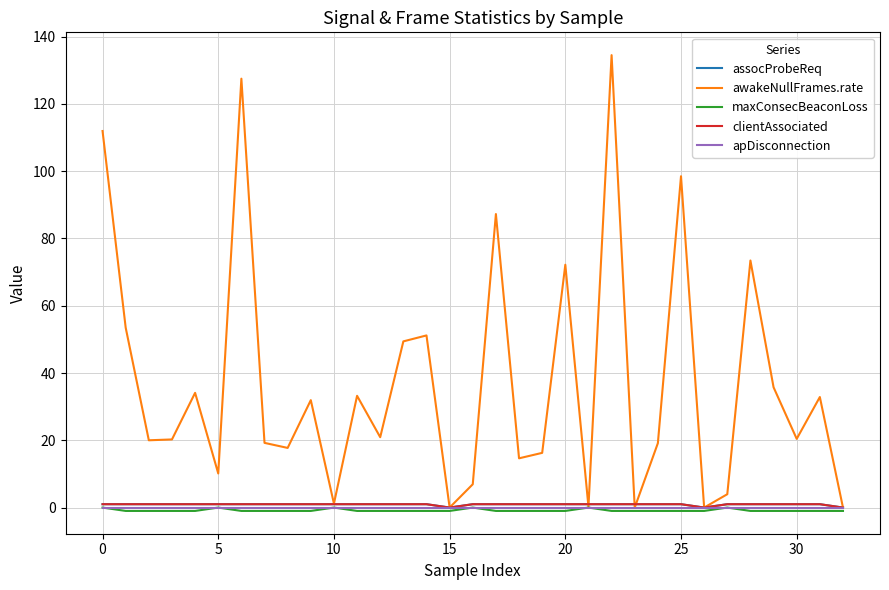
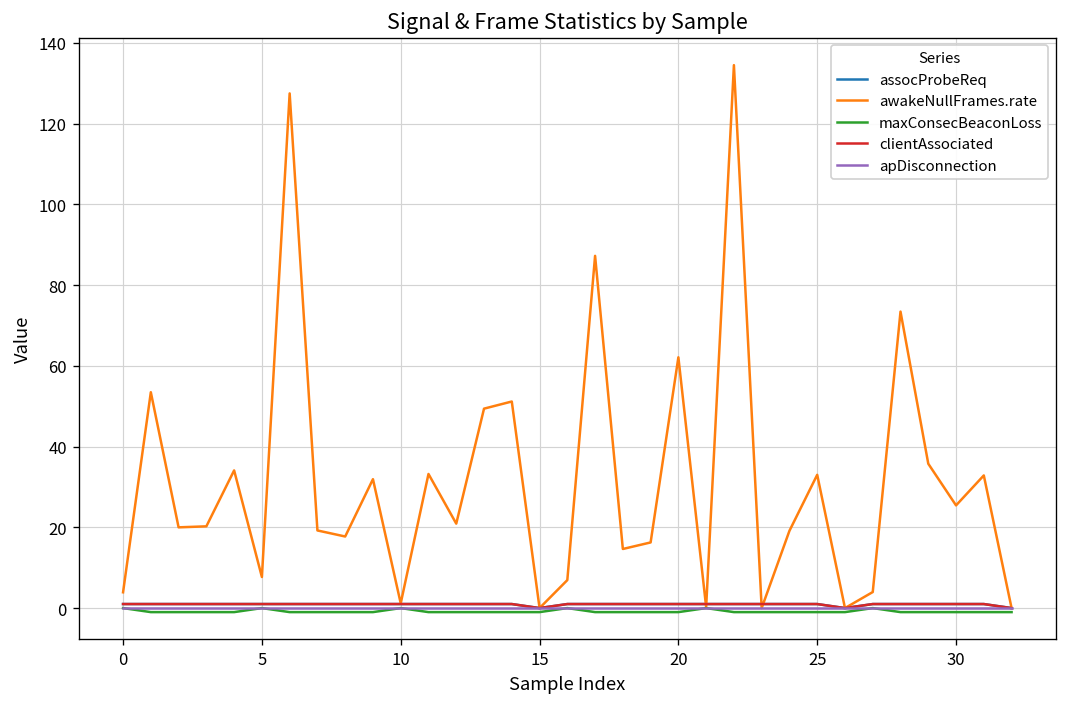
awakeNullFrames.rate, 0: 112 -> 4
awakeNullFrames.rate, 5: 10 -> 8
awakeNullFrames.rate, 20: 72 -> 62
awakeNullFrames.rate, 25: 98 -> 33
awakeNullFrames.rate, 30: 20 -> 25
